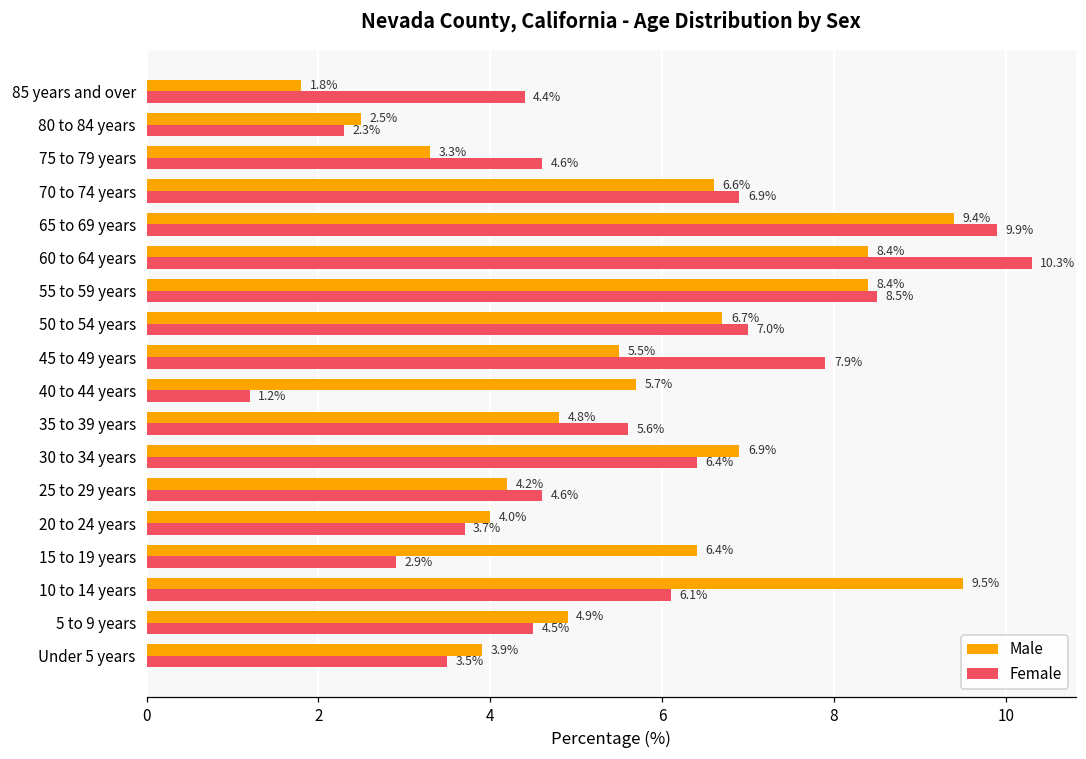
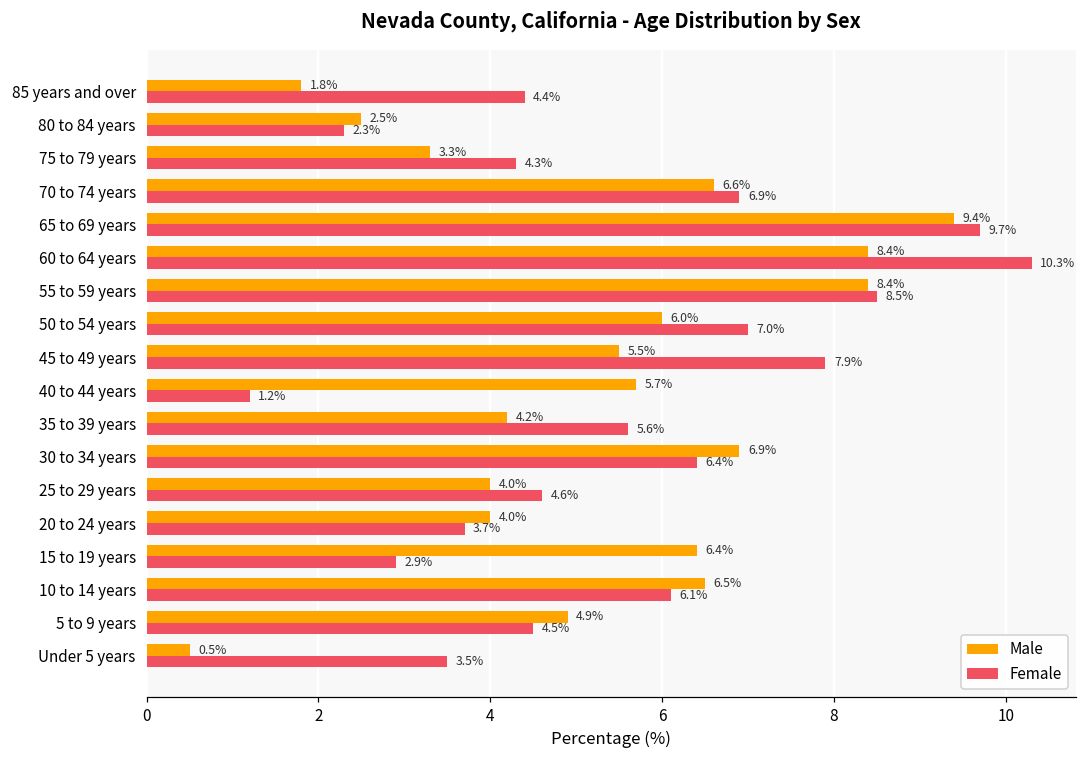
Female, 75 to 79 years: 4.6% -> 4.3%
Female, 65 to 69 years: 9.9% -> 9.7%
Male, 50 to 54 years: 6.7% -> 6.0%
Male, 35 to 39 years: 4.8% -> 4.2%
Male, 25 to 29 years: 4.2% -> 4.0%
Male, 10 to 14 years: 9.5% -> 6.5%
Male, Under 5 years: 3.9% -> 0.5%
